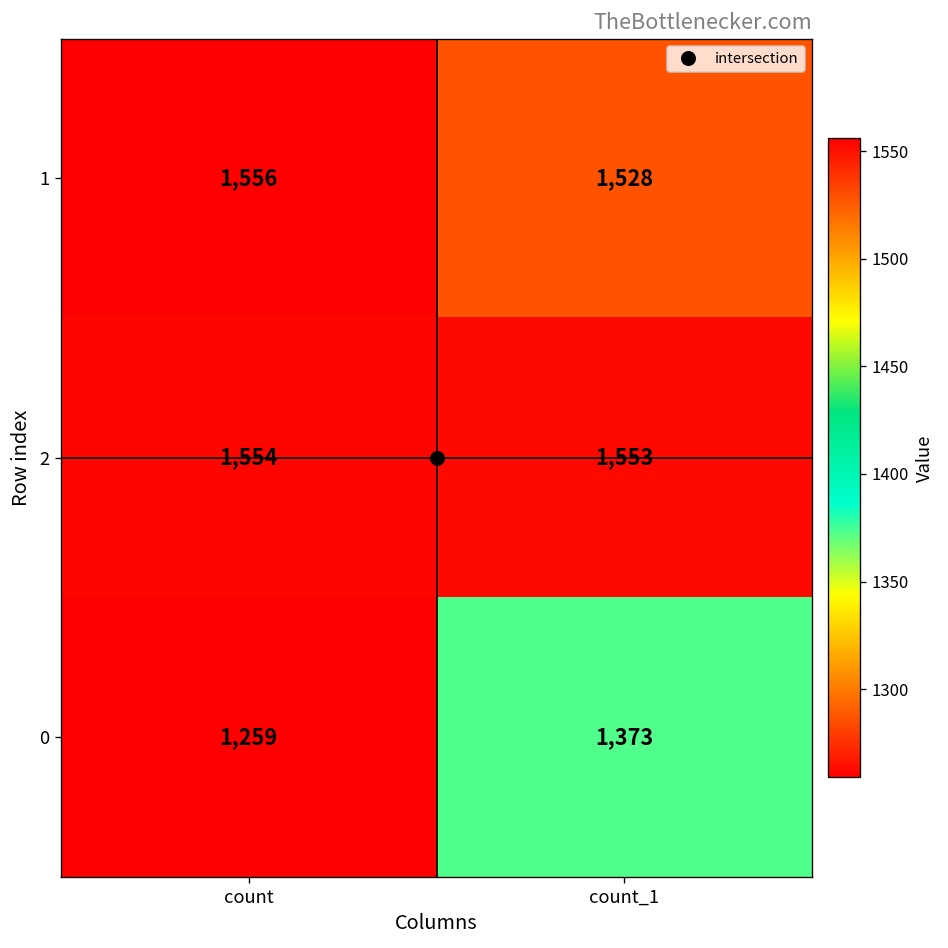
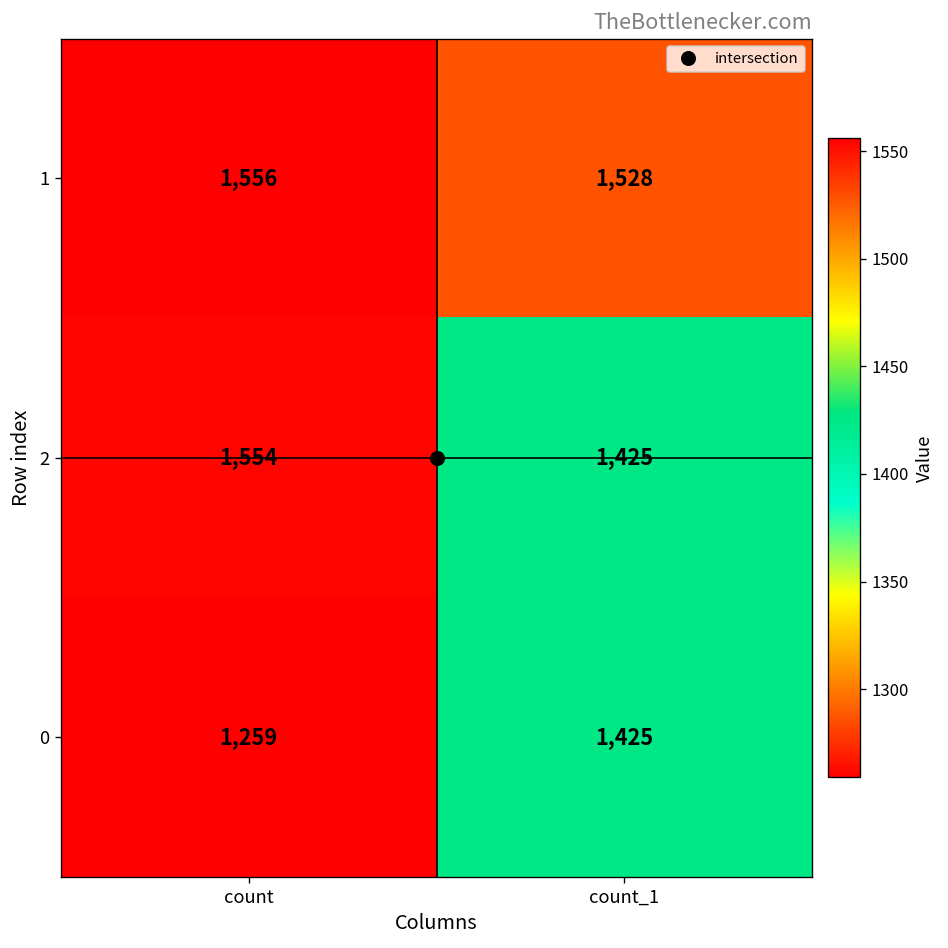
2, count_1: 1,553 -> 1,425
0, count_1: 1,373 -> 1,425
